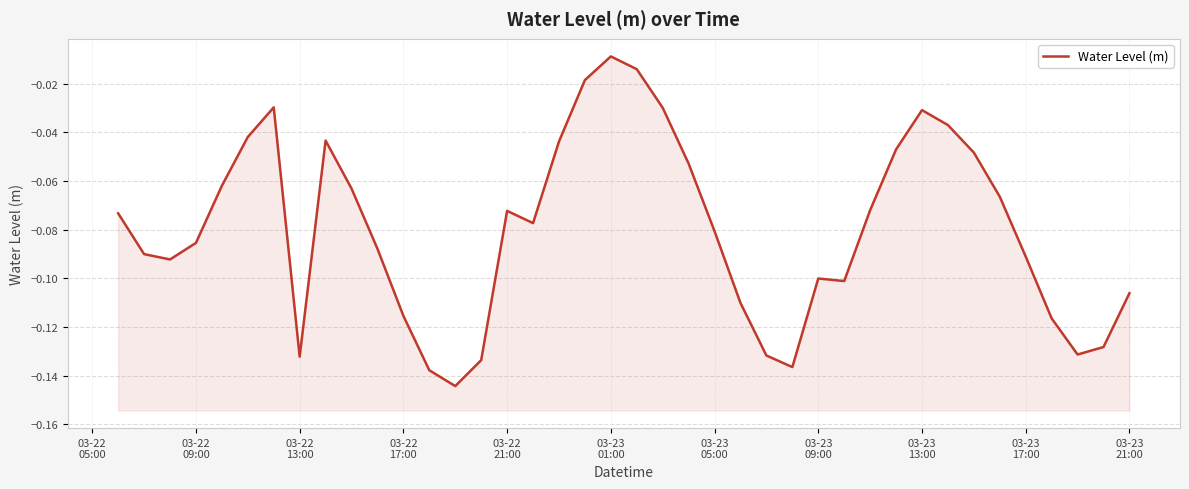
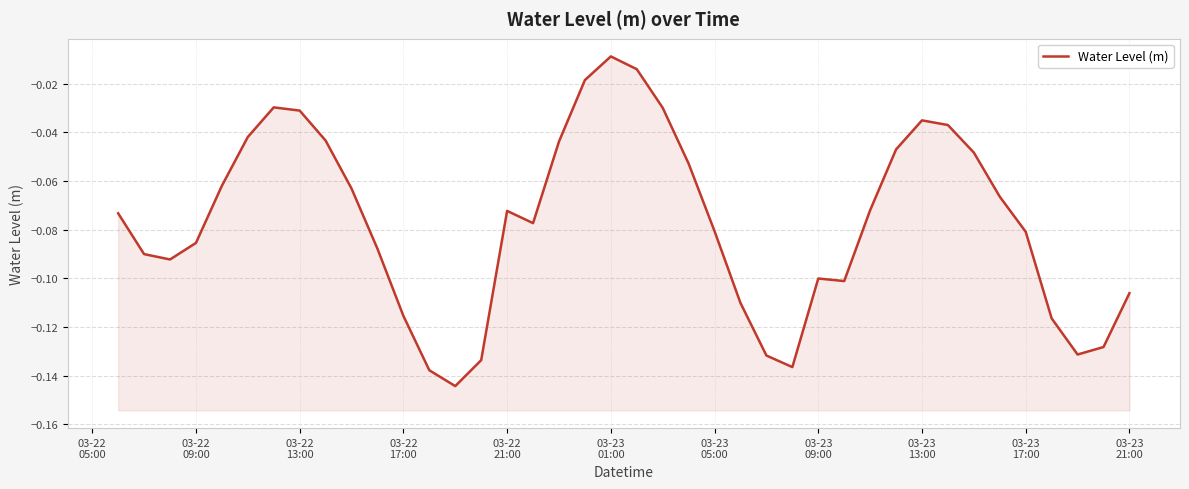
03-22 13:00: -0.132 -> -0.031
03-23 13:00: -0.031 -> -0.035
03-23 17:00: -0.091 -> -0.081
